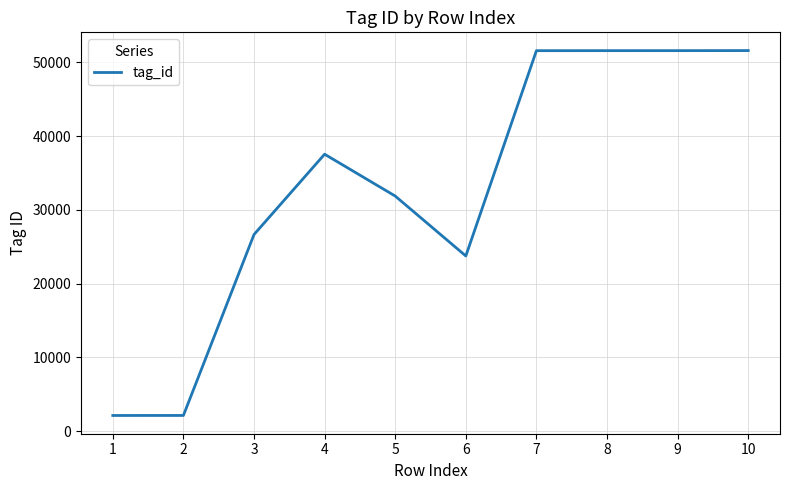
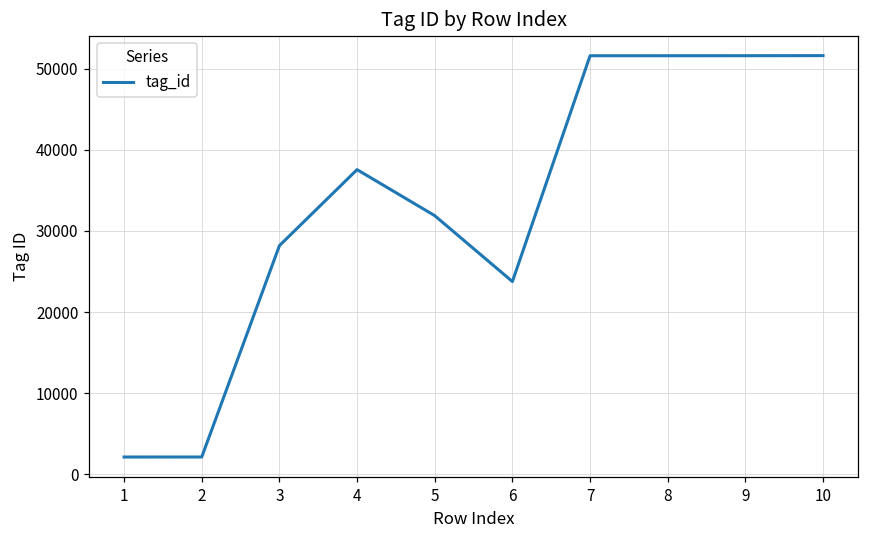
3: 27000 -> 28000
